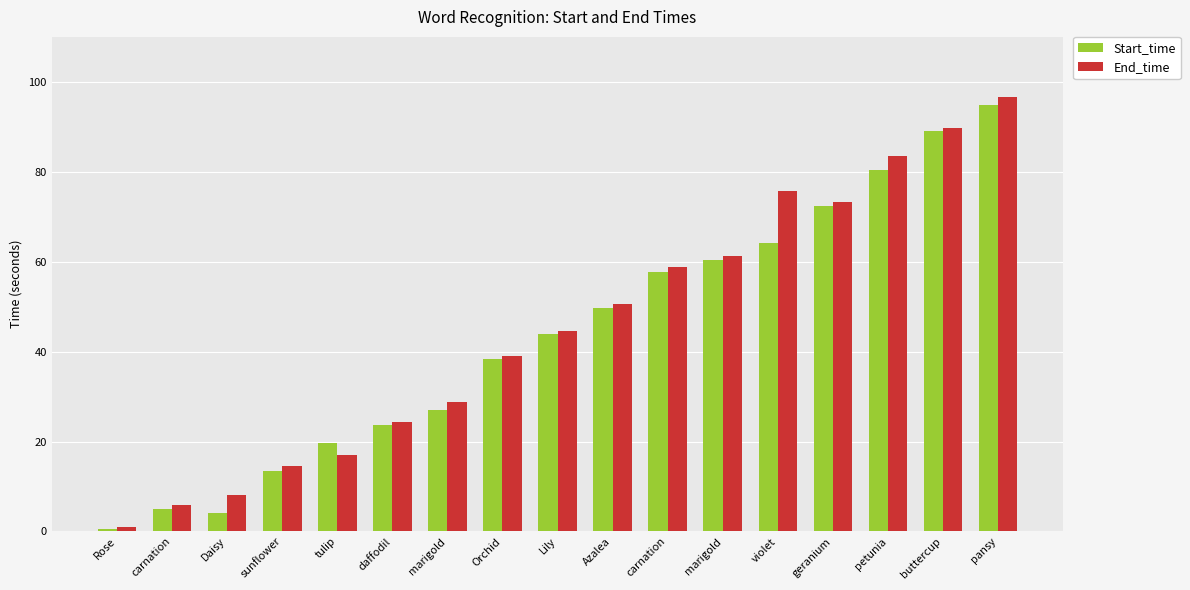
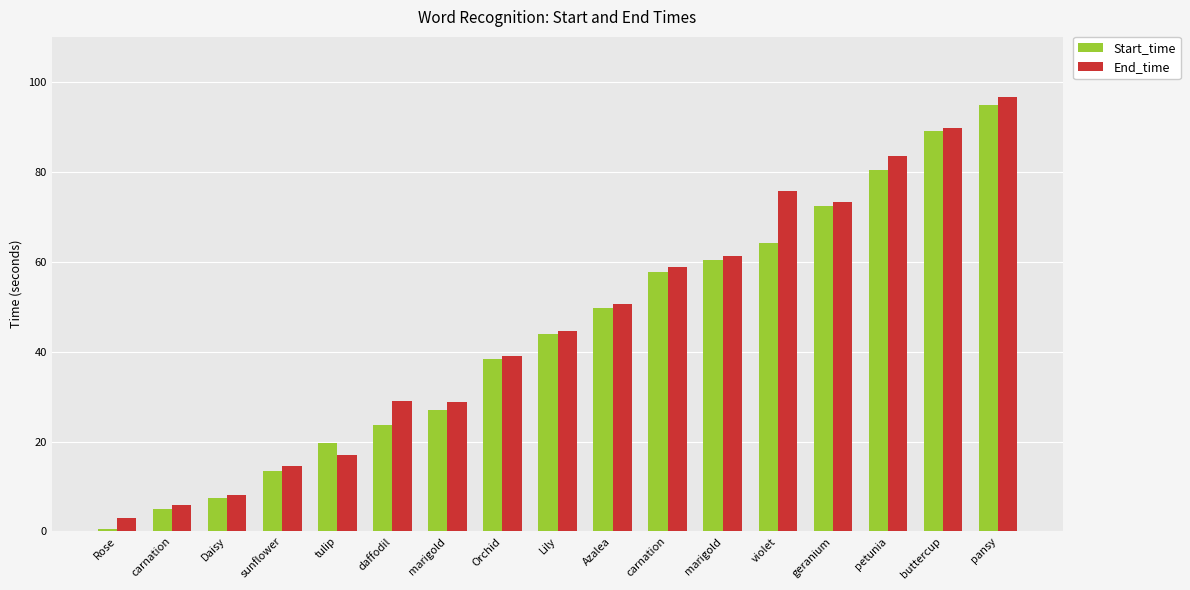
End_time, Rose: 1 -> 3
Start_time, Daisy: 4 -> 8
End_time, daffodil: 24 -> 29
